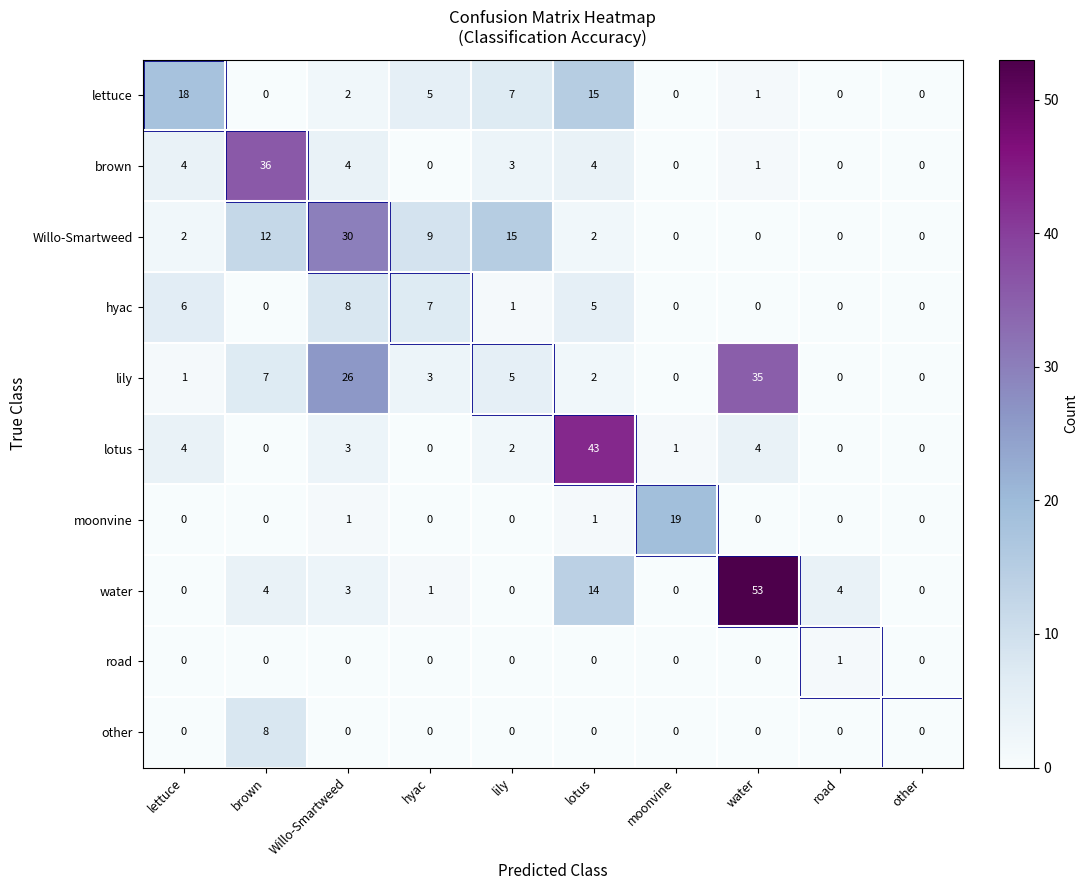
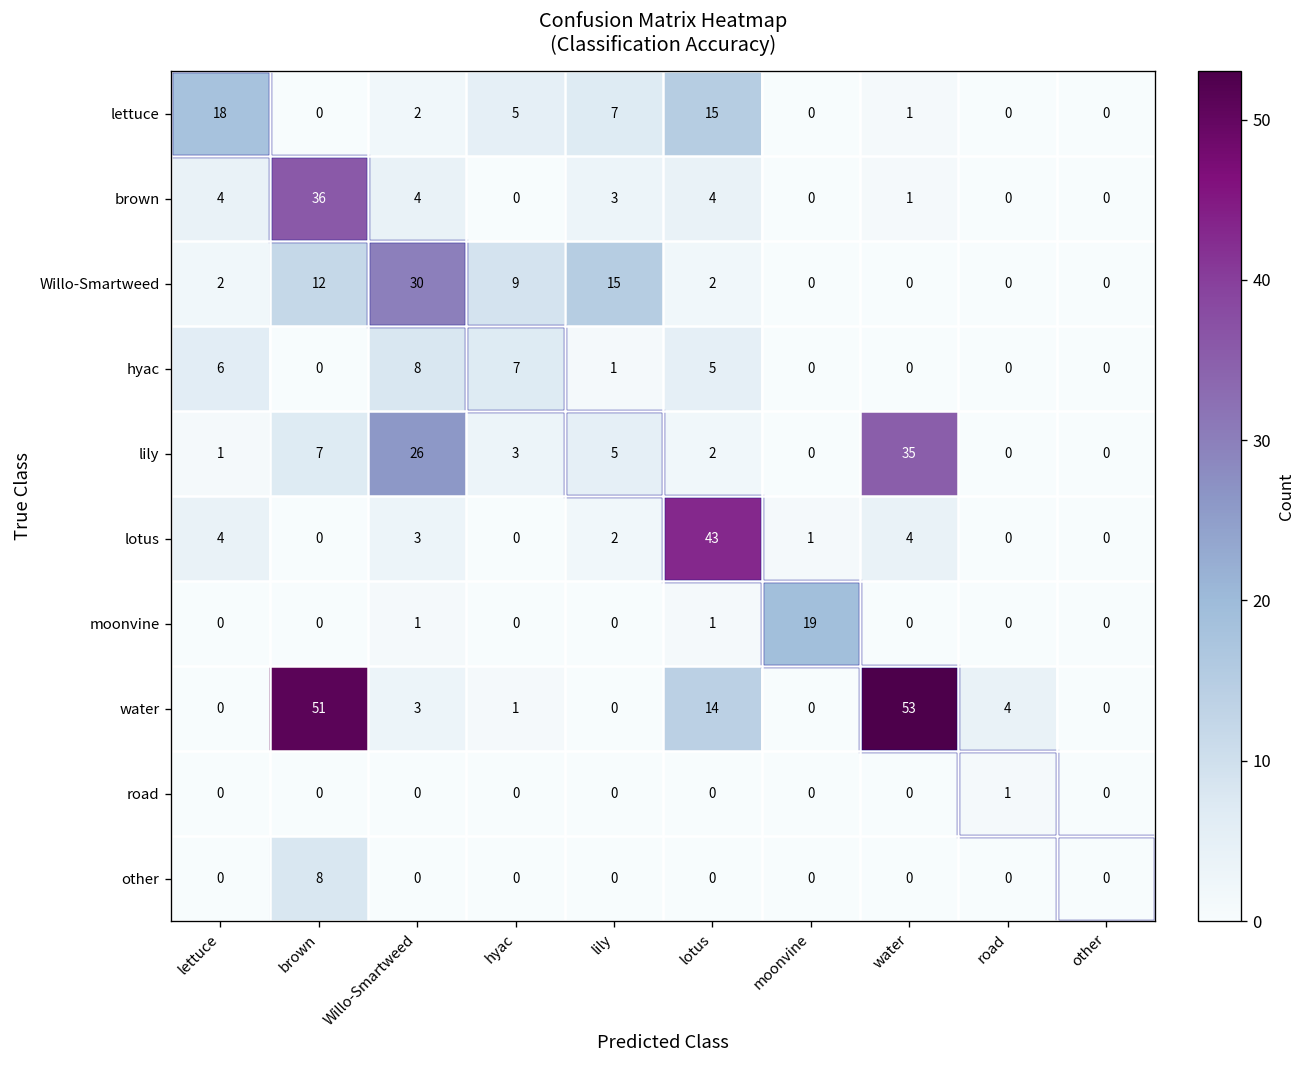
water, brown: 4 -> 51
